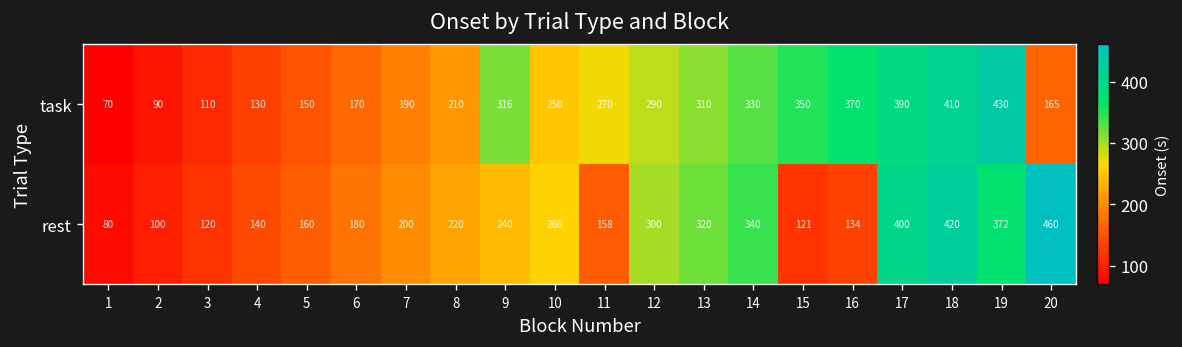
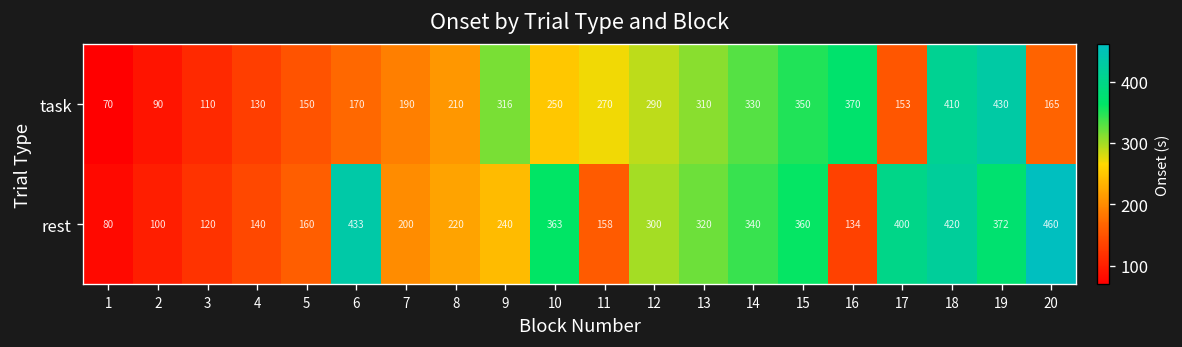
task, 17: 390 -> 153
rest, 6: 180 -> 433
rest, 10: 260 -> 363
rest, 15: 121 -> 360
